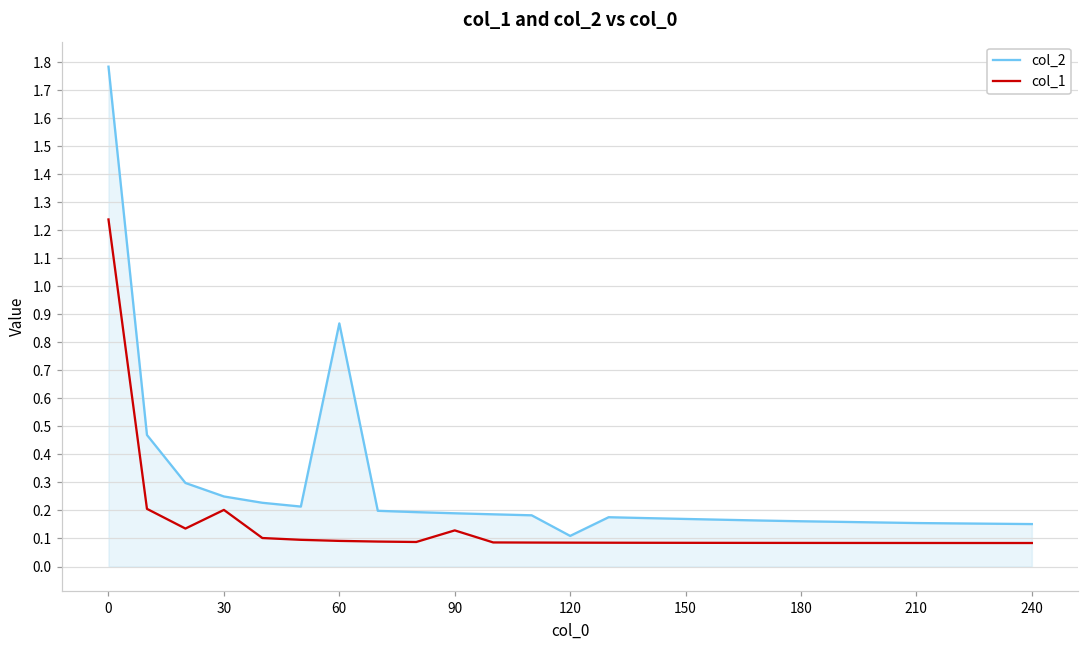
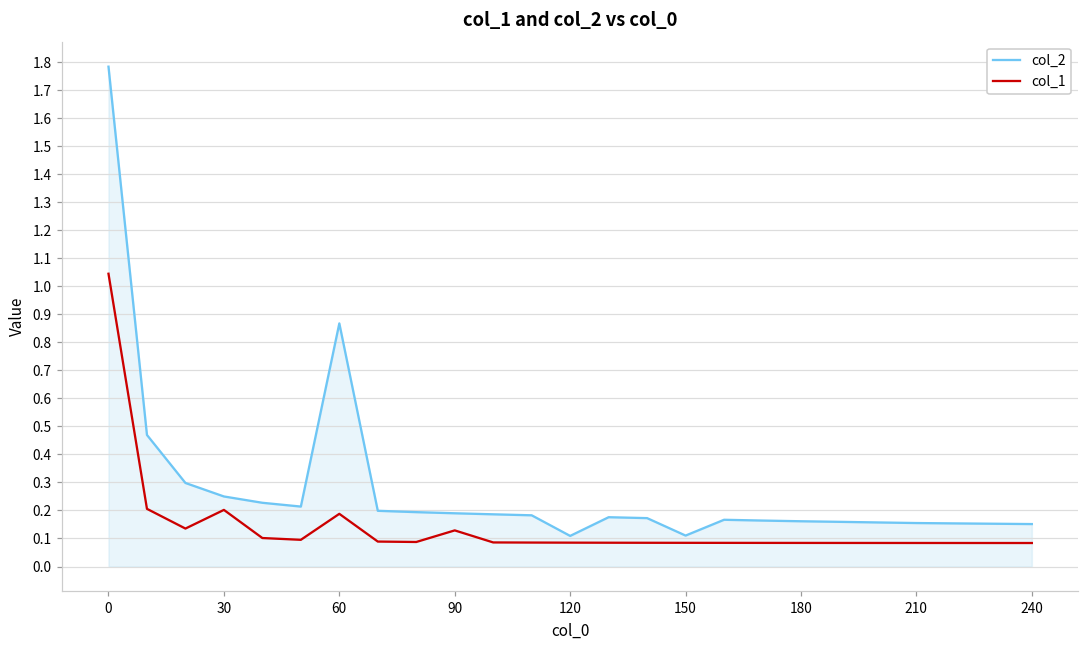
col_1, 0: 1.24 -> 1.05
col_1, 60: 0.09 -> 0.19
col_2, 150: 0.17 -> 0.11
